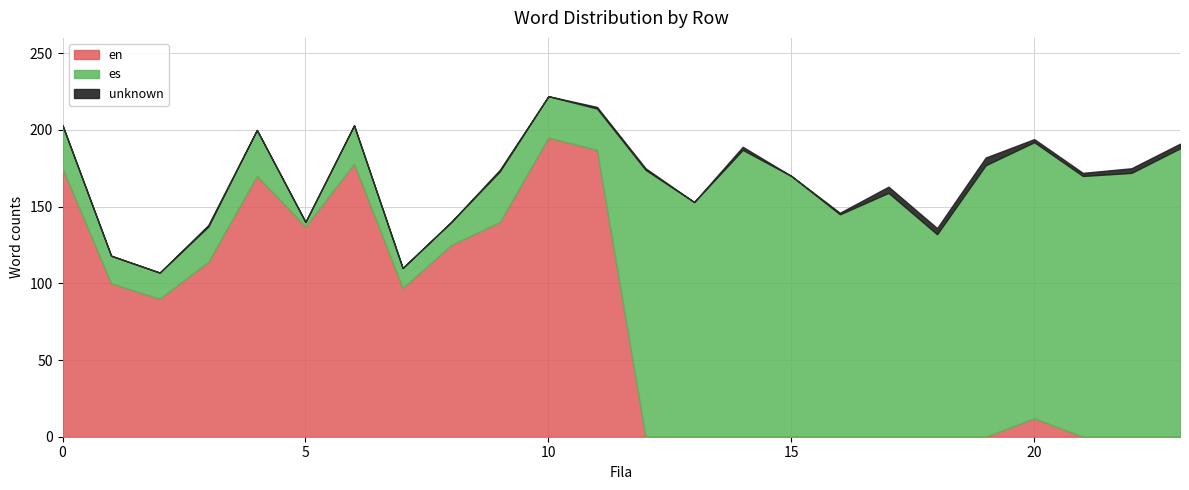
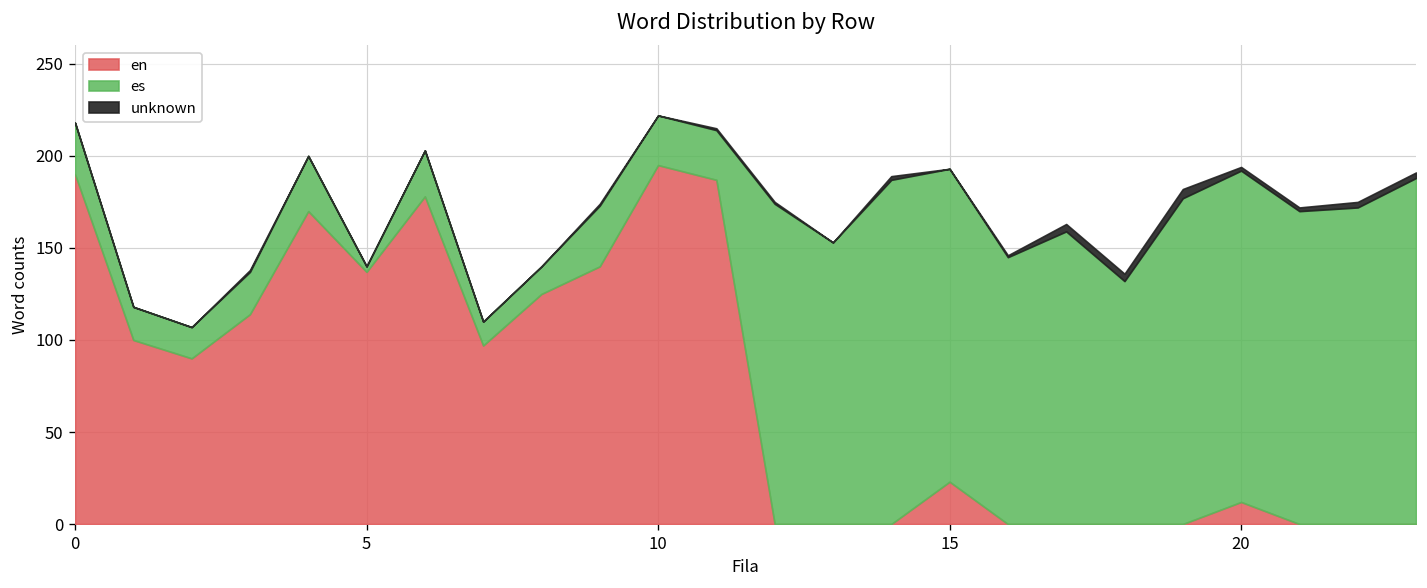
en, 0: 175 -> 190
en, 15: 0 -> 23
